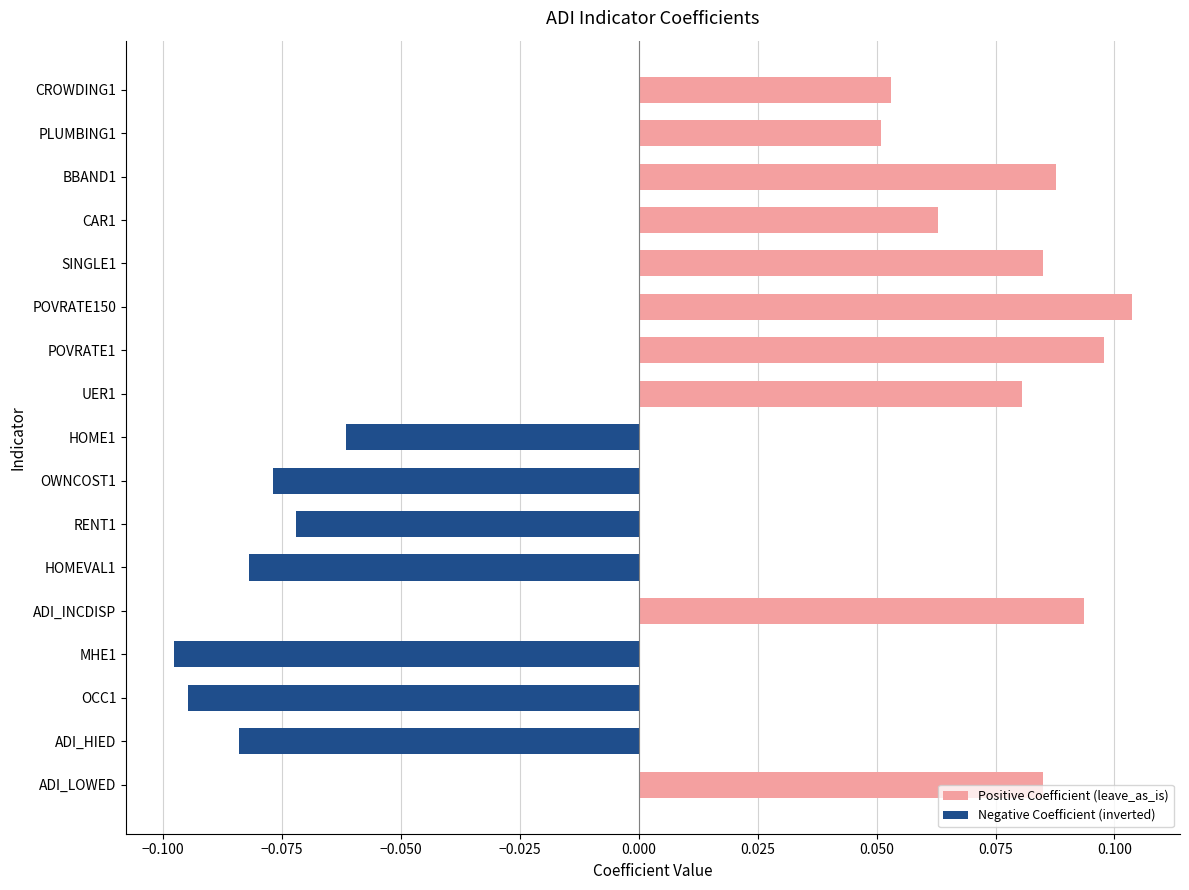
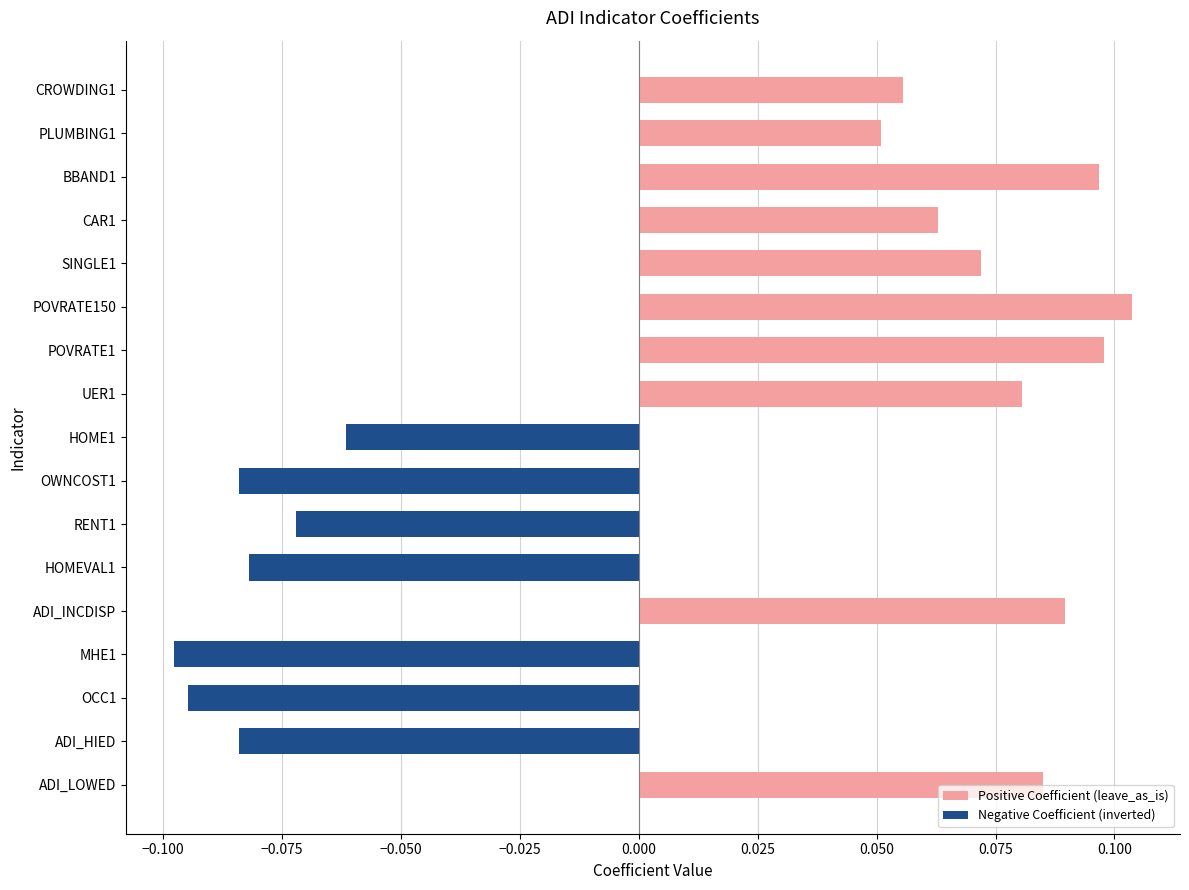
CROWDING1: 0.053 -> 0.056
BBAND1: 0.088 -> 0.097
SINGLE1: 0.085 -> 0.072
OWNCOST1: -0.077 -> -0.084
ADI_INCDISP: 0.094 -> 0.090
